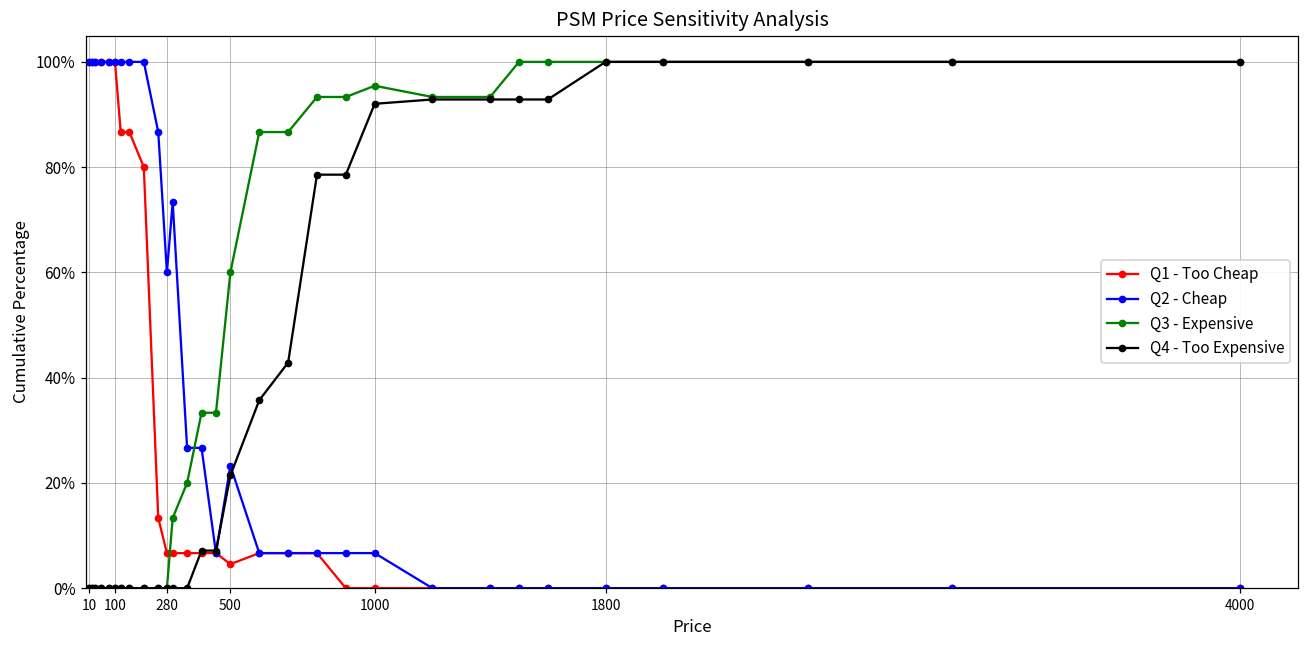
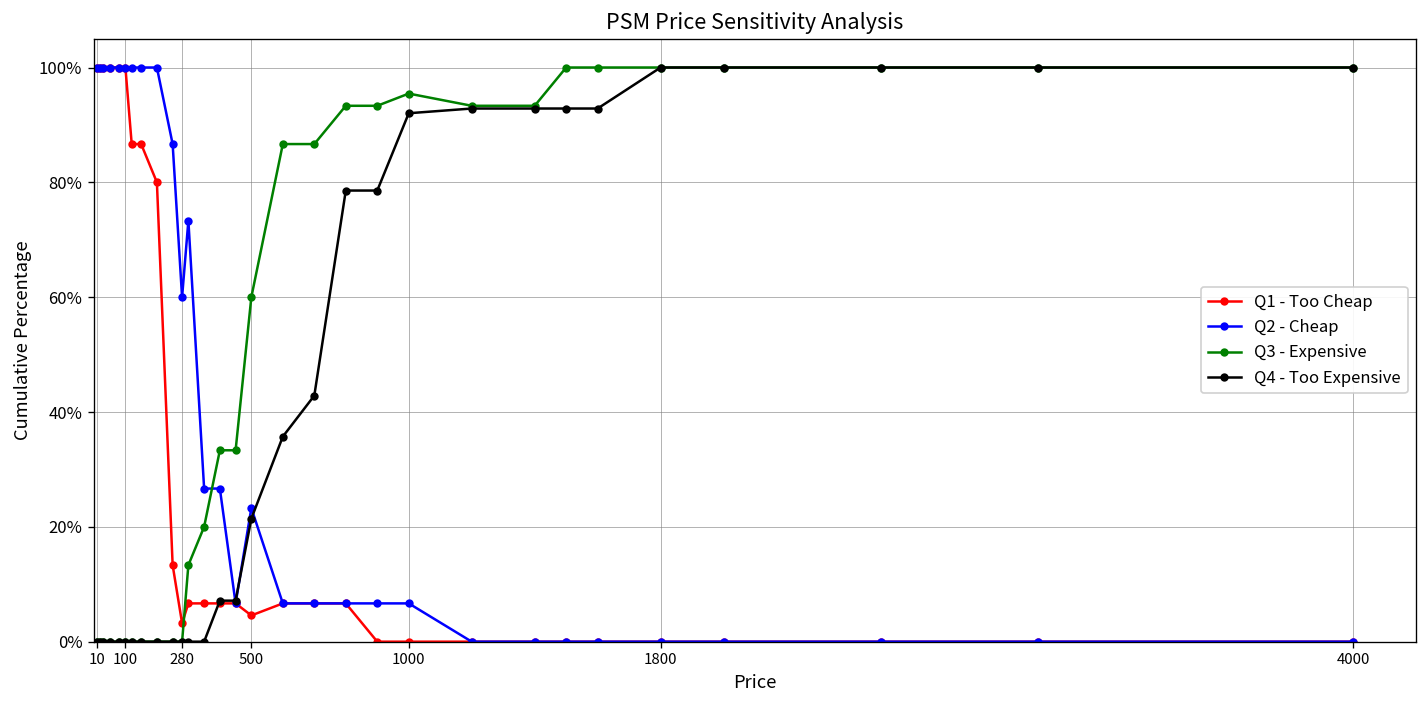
Q1 - Too Cheap, 280: 7% -> 3%
